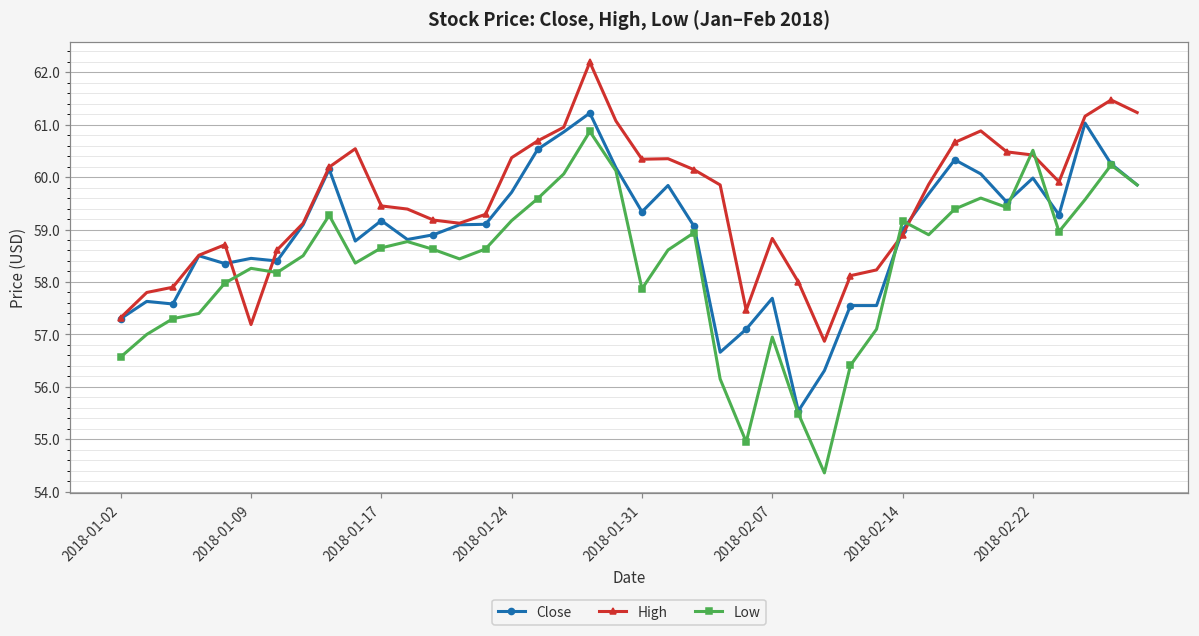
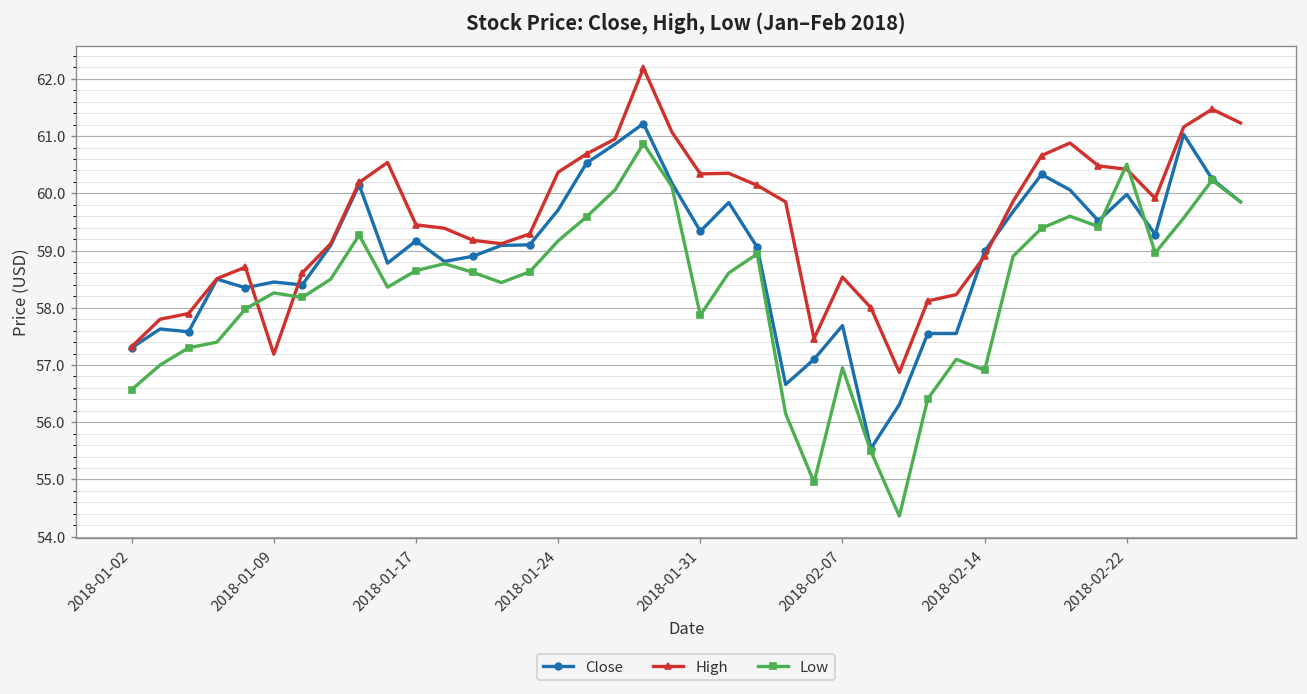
High, 2018-02-07: 58.8 -> 58.5
Low, 2018-02-14: 59.2 -> 56.9
